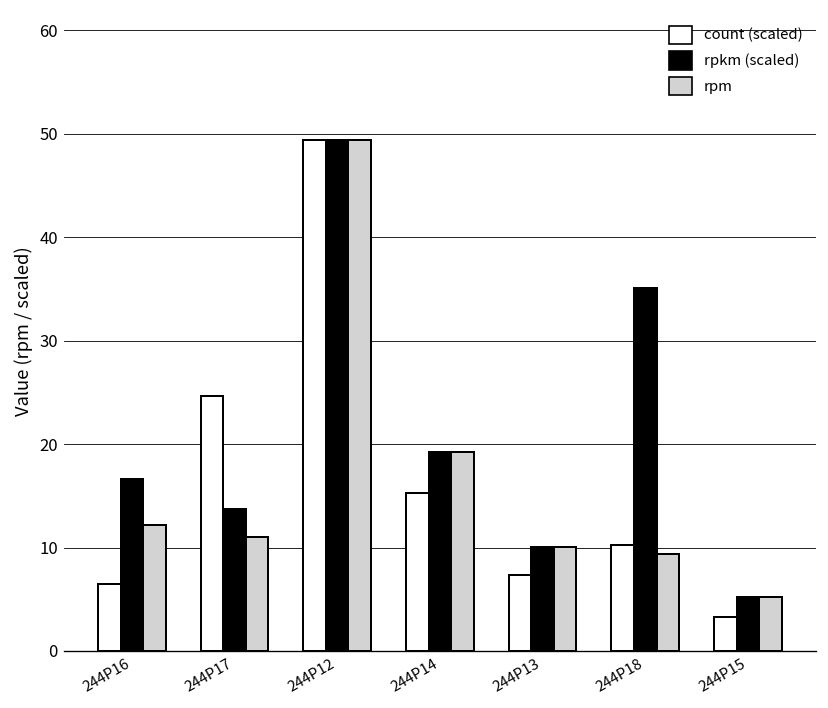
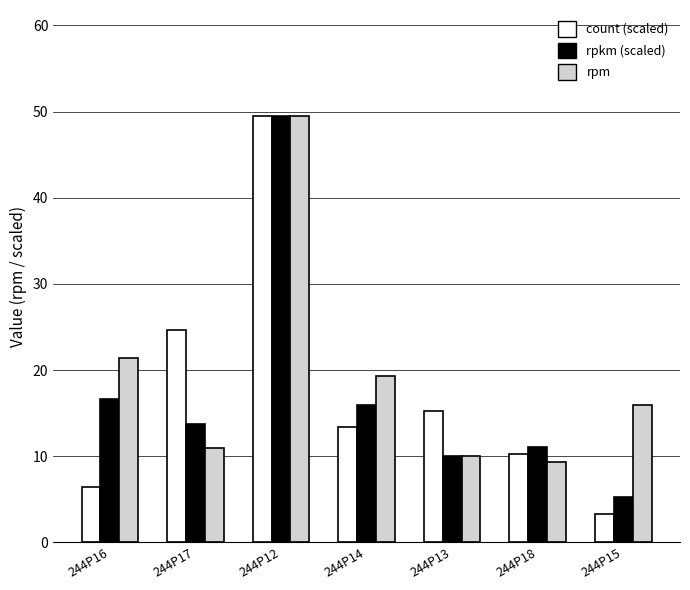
rpm, 244P16: 12 -> 21
count (scaled), 244P14: 15 -> 13
rpkm (scaled), 244P14: 19 -> 16
count (scaled), 244P13: 7 -> 15
rpkm (scaled), 244P18: 35 -> 11
rpm, 244P15: 5 -> 16
